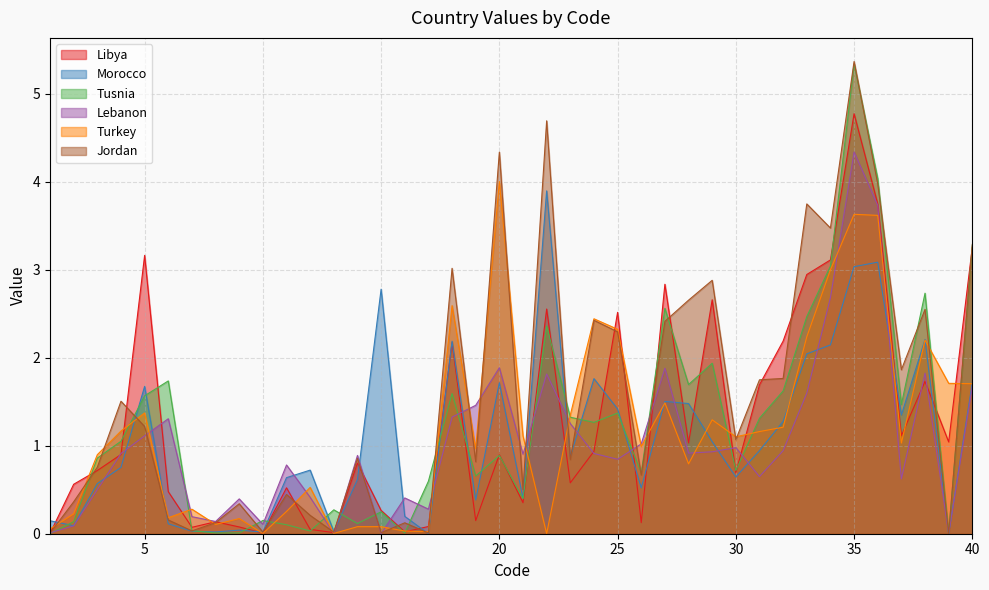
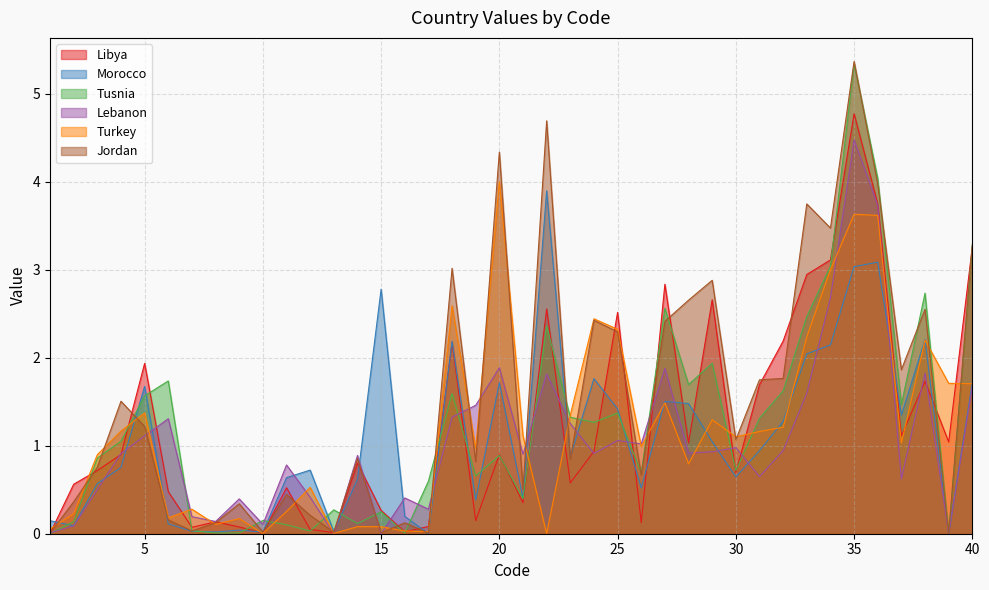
Libya, 5: 3.2 -> 1.9
Lebanon, 25: 0.8 -> 1.1
Lebanon, 35: 4.3 -> 4.5
